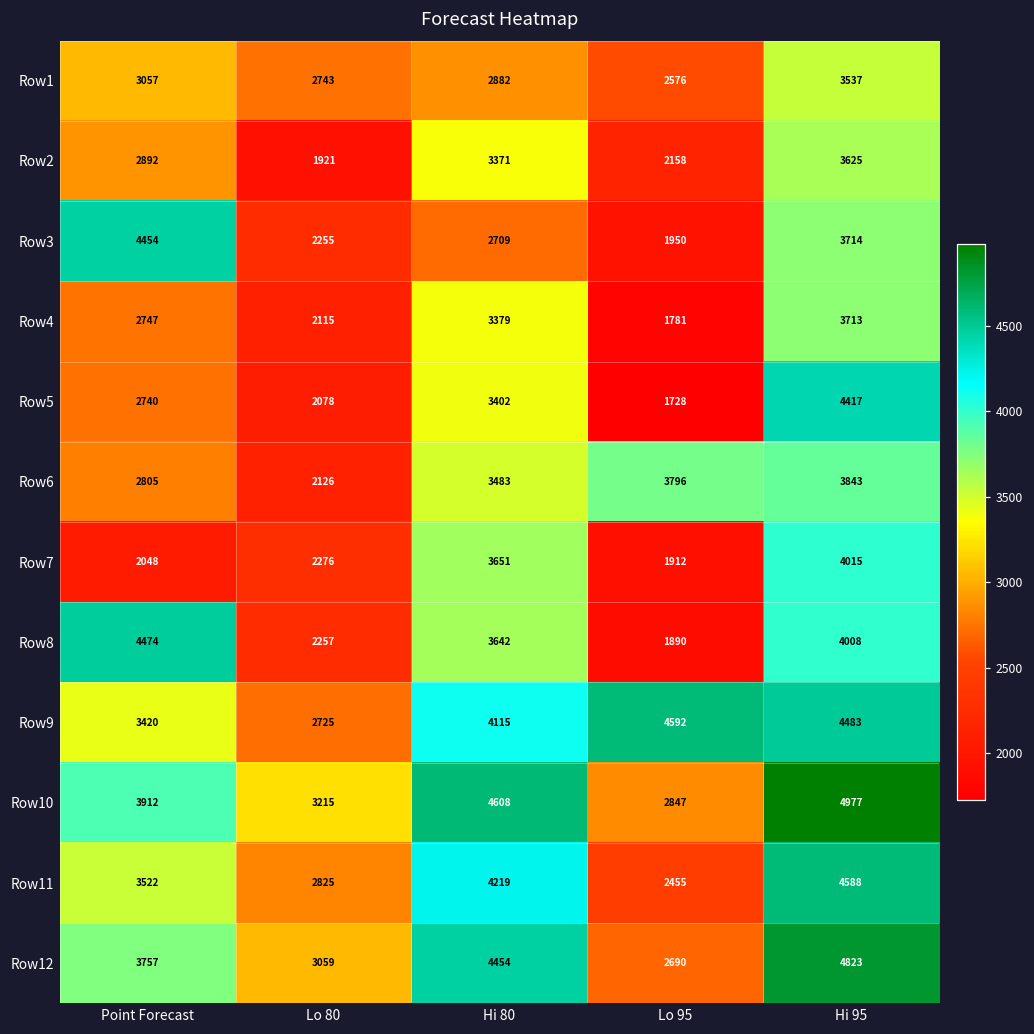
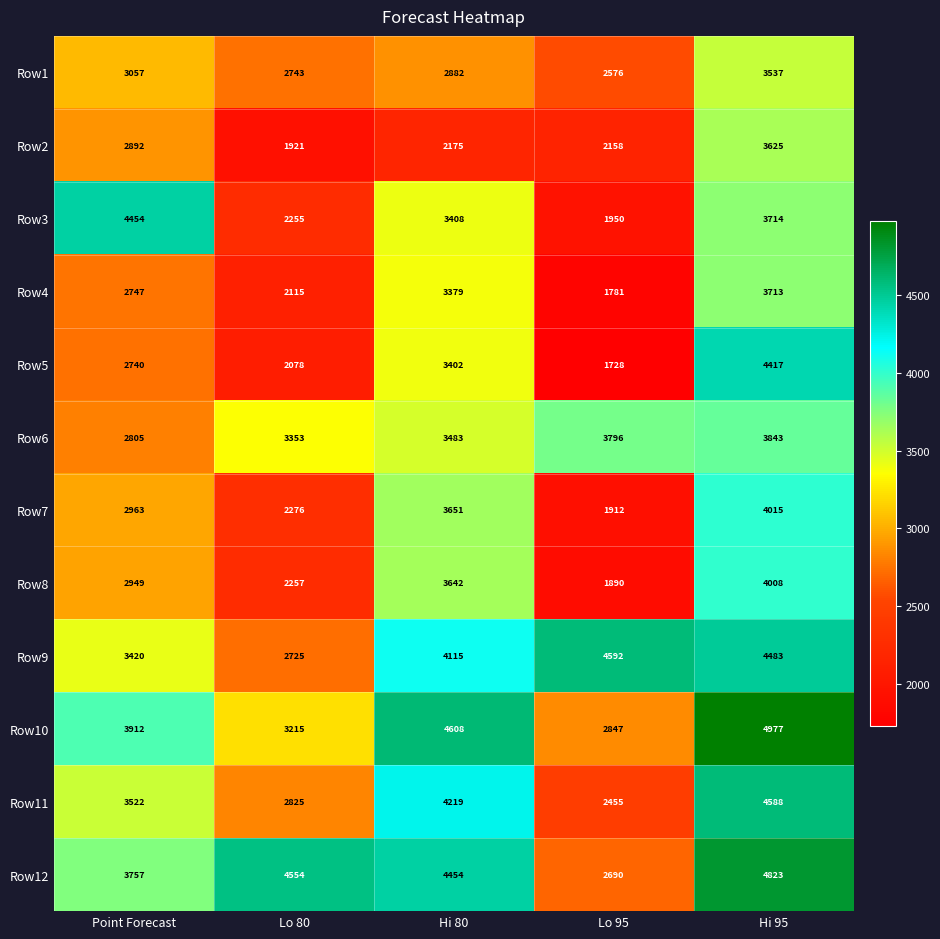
Row2, Hi 80: 3371 -> 2175
Row3, Hi 80: 2709 -> 3408
Row6, Lo 80: 2126 -> 3353
Row7, Point Forecast: 2048 -> 2963
Row8, Point Forecast: 4474 -> 2949
Row12, Lo 80: 3059 -> 4554
